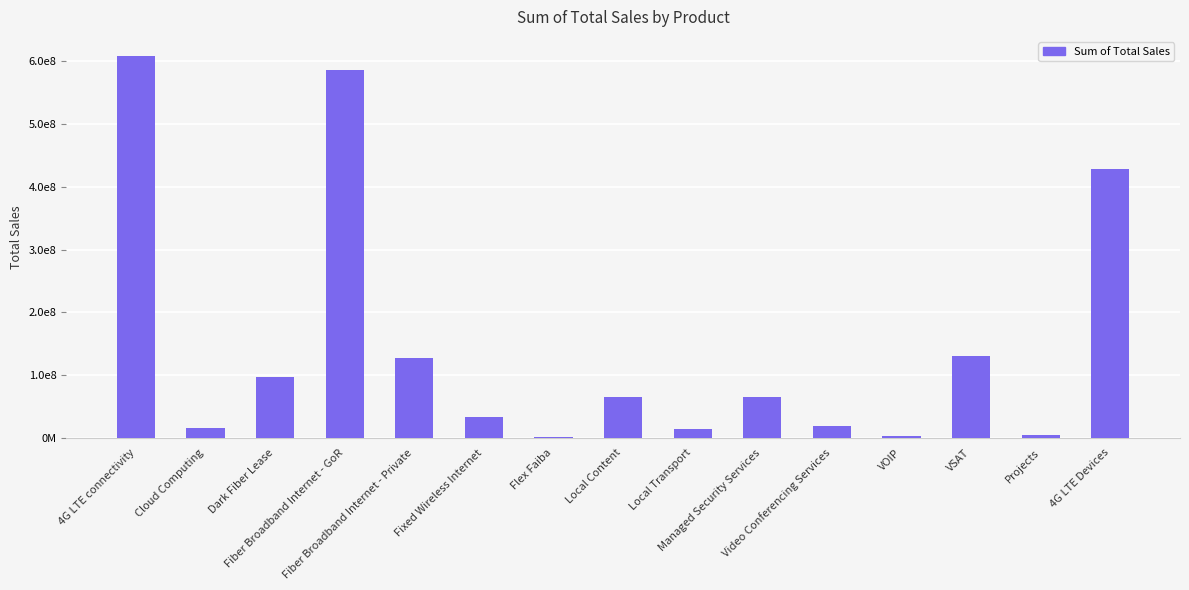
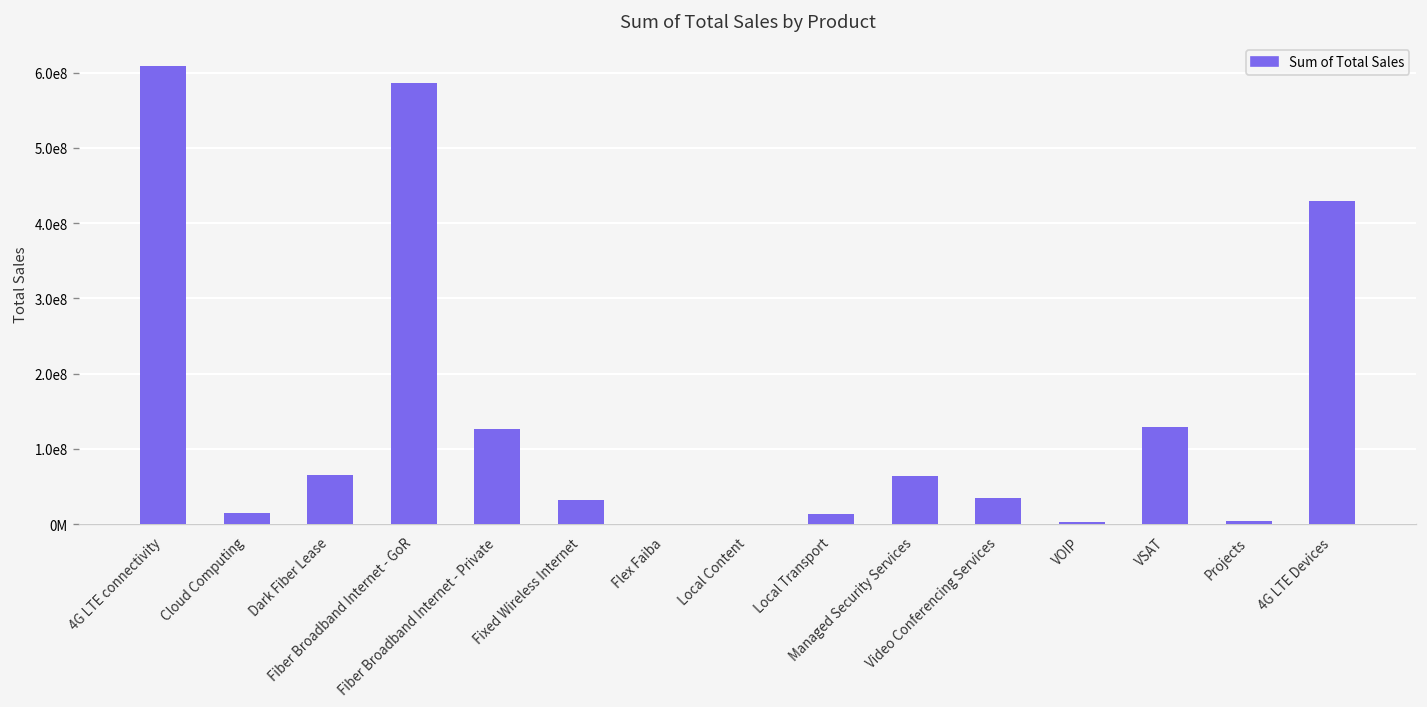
Dark Fiber Lease: 100000000 -> 70000000
Local Content: 70000000 -> 0
Video Conferencing Services: 20000000 -> 30000000
